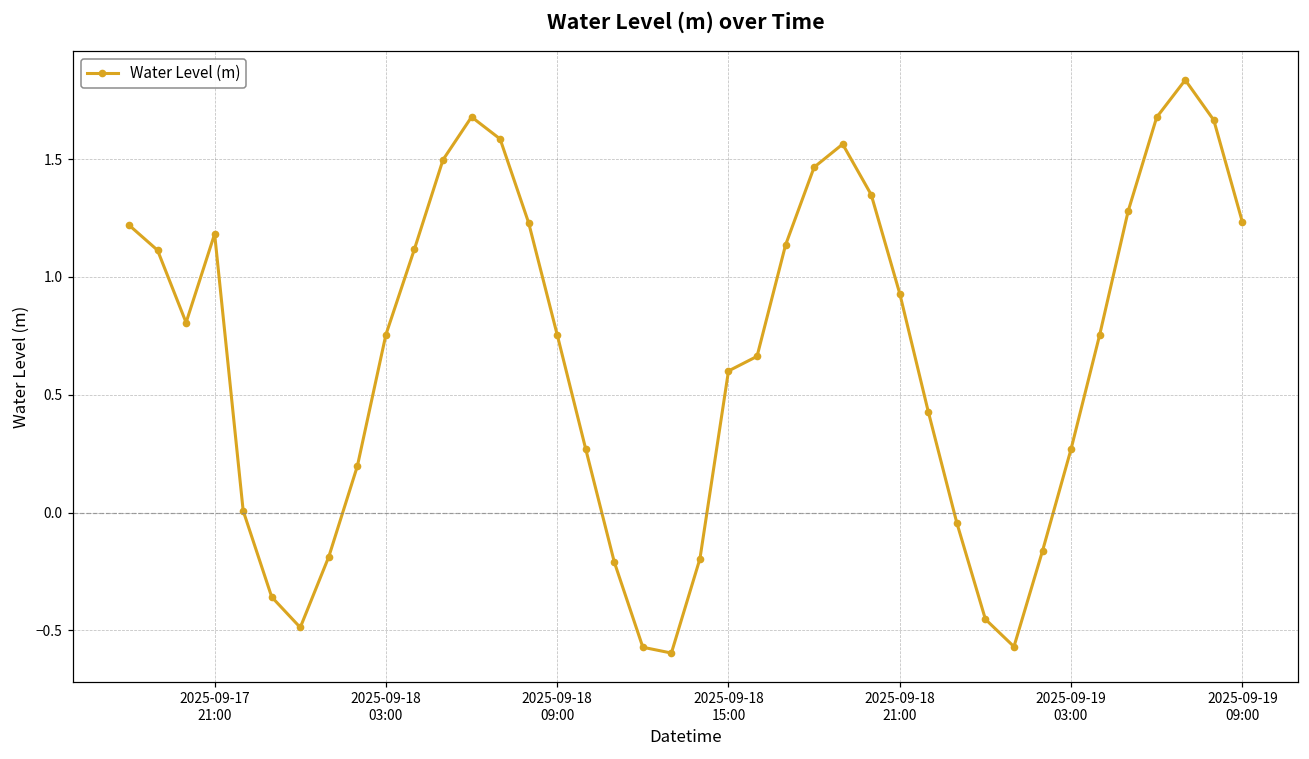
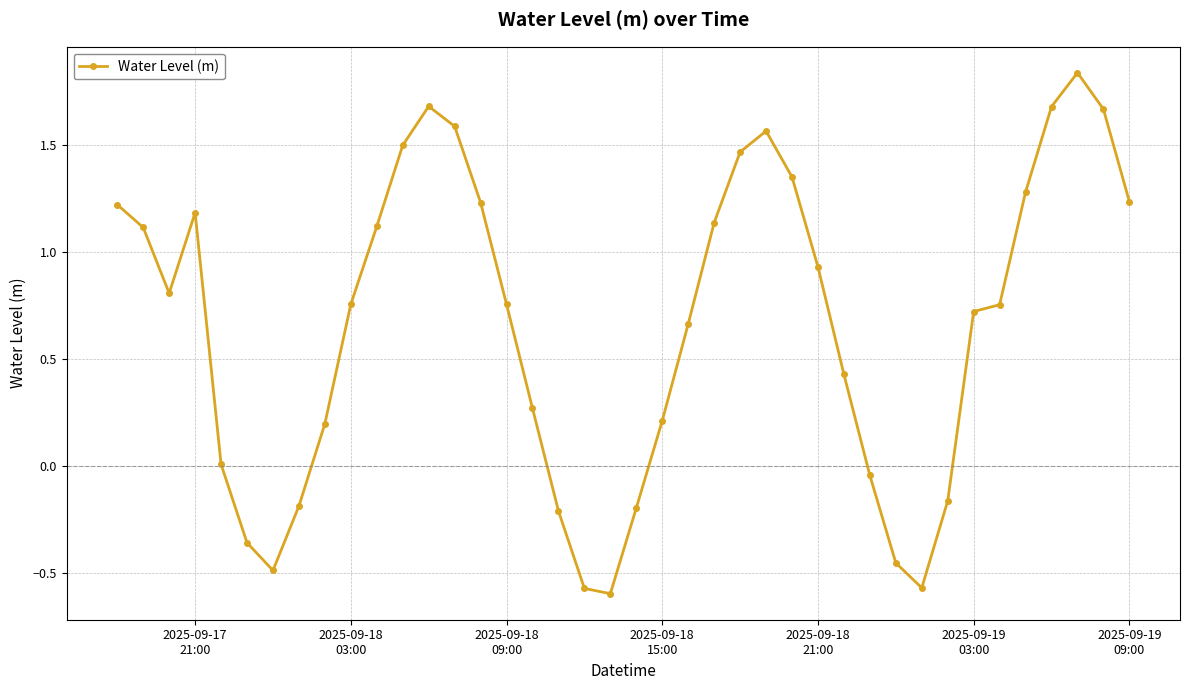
2025-09-18 15:00: 0.60 -> 0.21
2025-09-19 03:00: 0.27 -> 0.72
